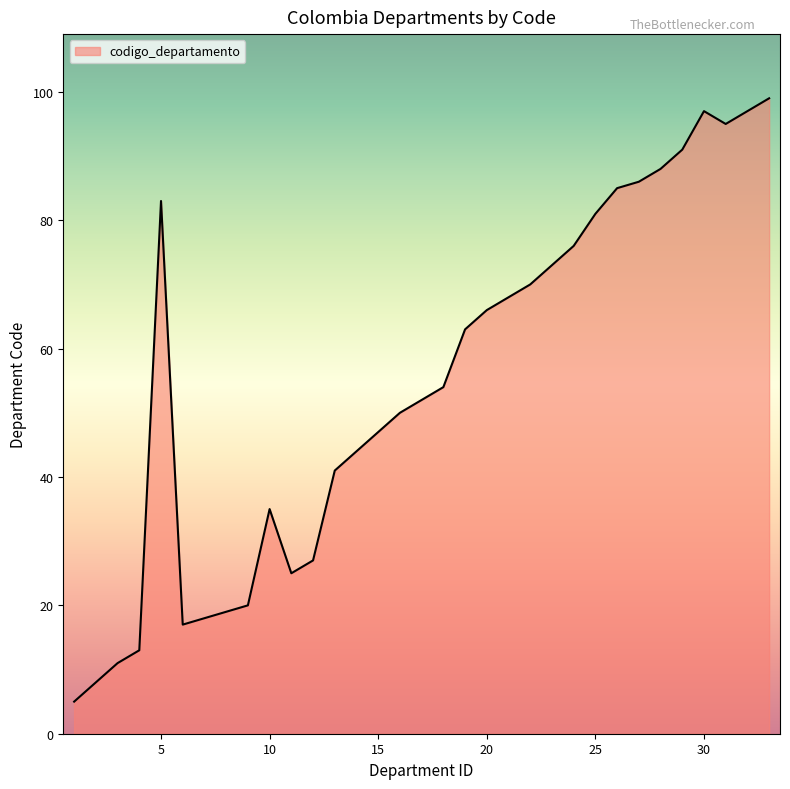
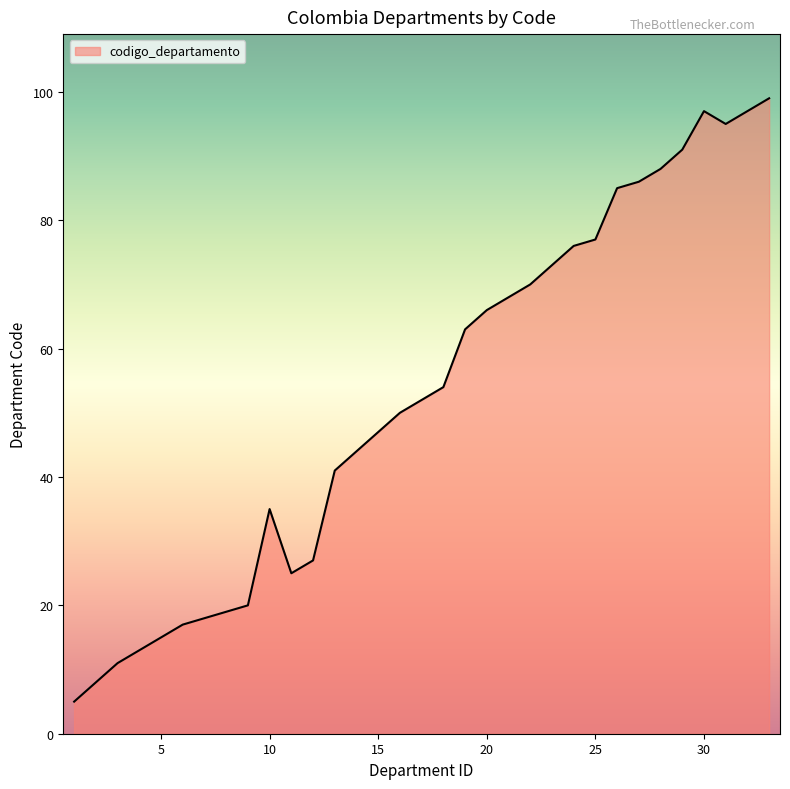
5: 83 -> 15
25: 81 -> 77
